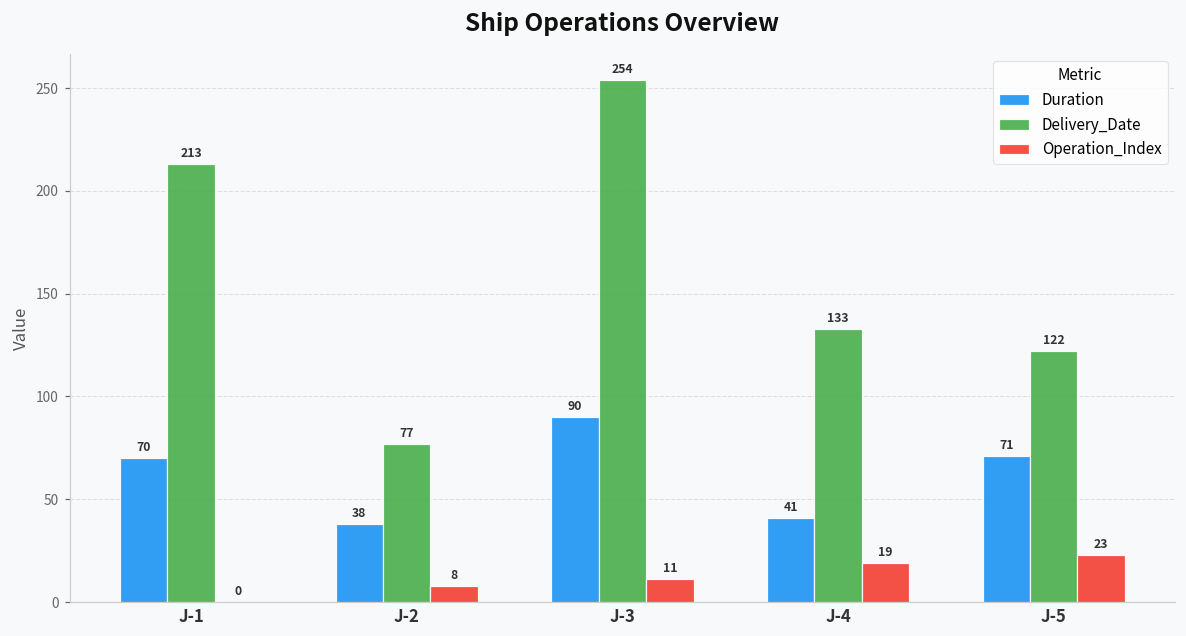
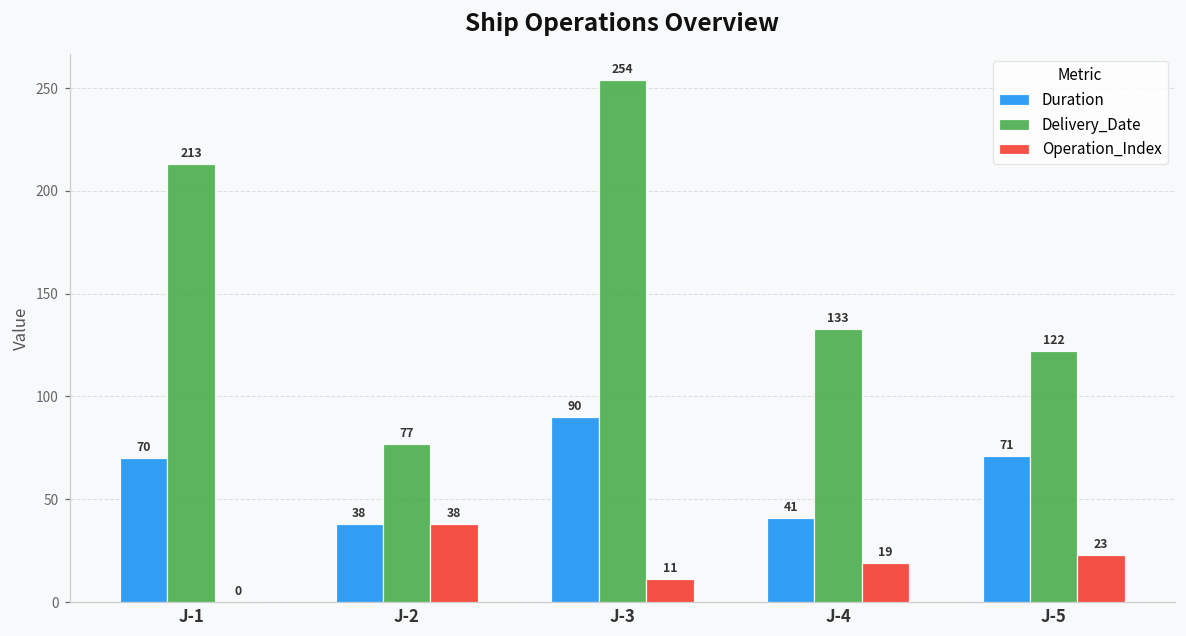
Operation_Index, J-2: 8 -> 38
